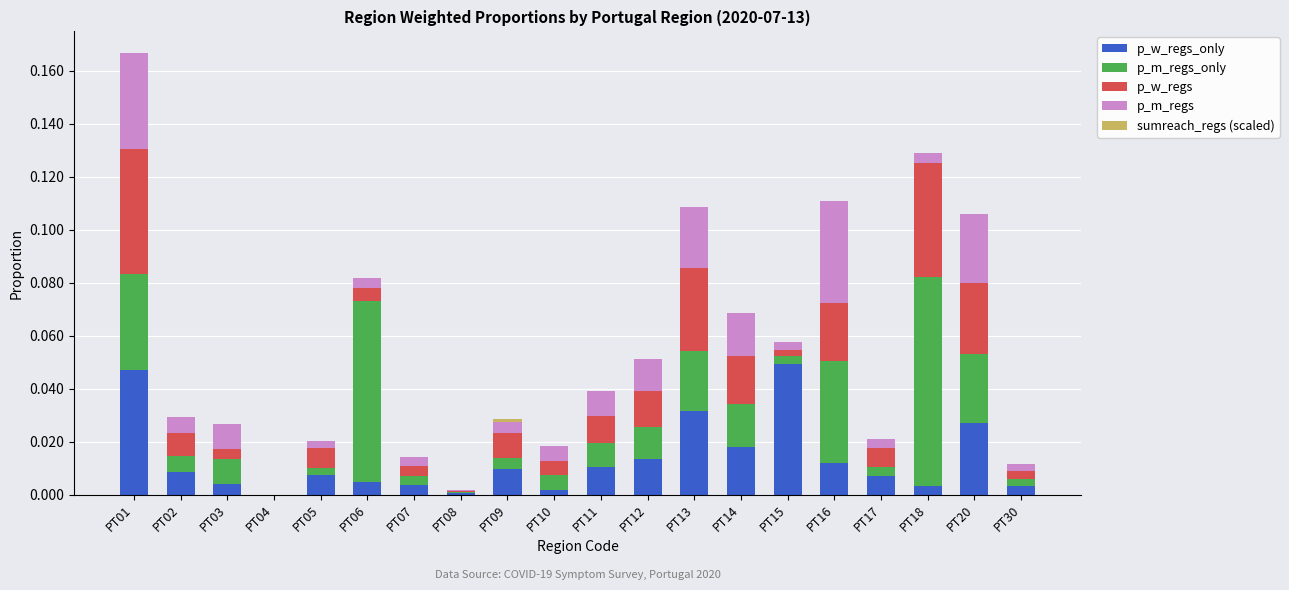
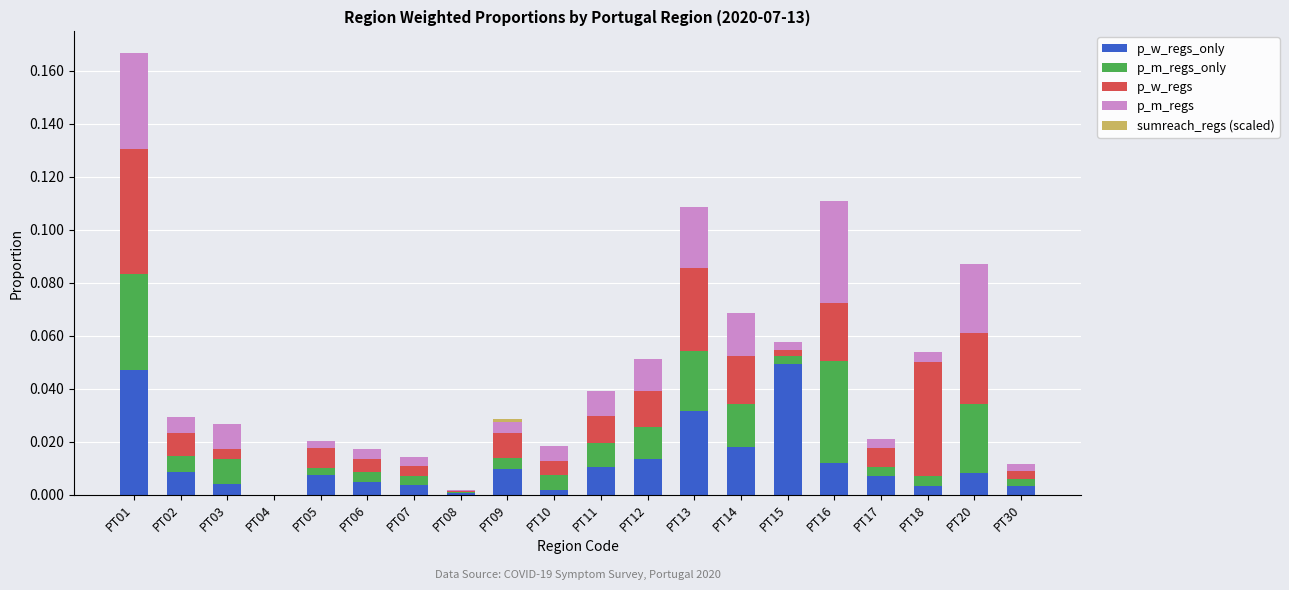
p_m_regs_only, PT06: 0.068 -> 0.004
p_m_regs_only, PT18: 0.079 -> 0.004
p_w_regs_only, PT20: 0.027 -> 0.008
